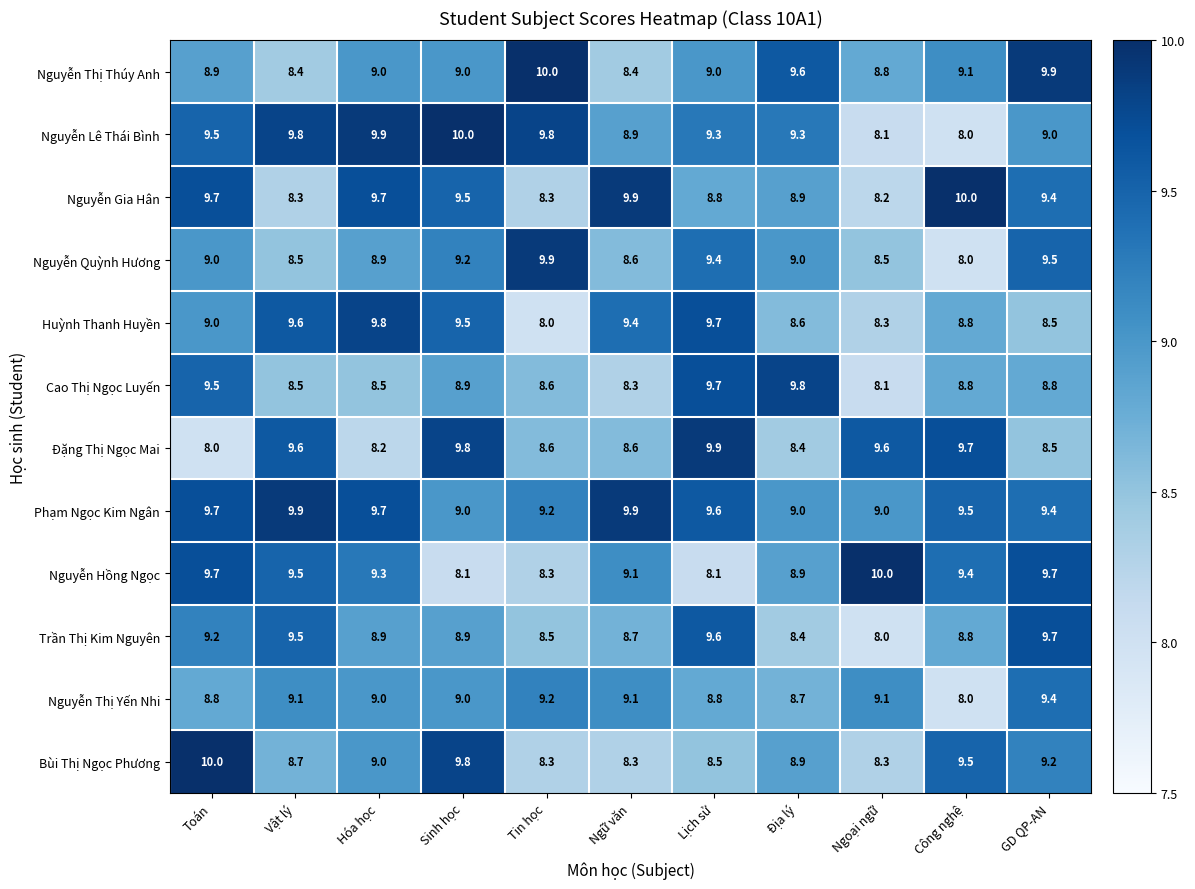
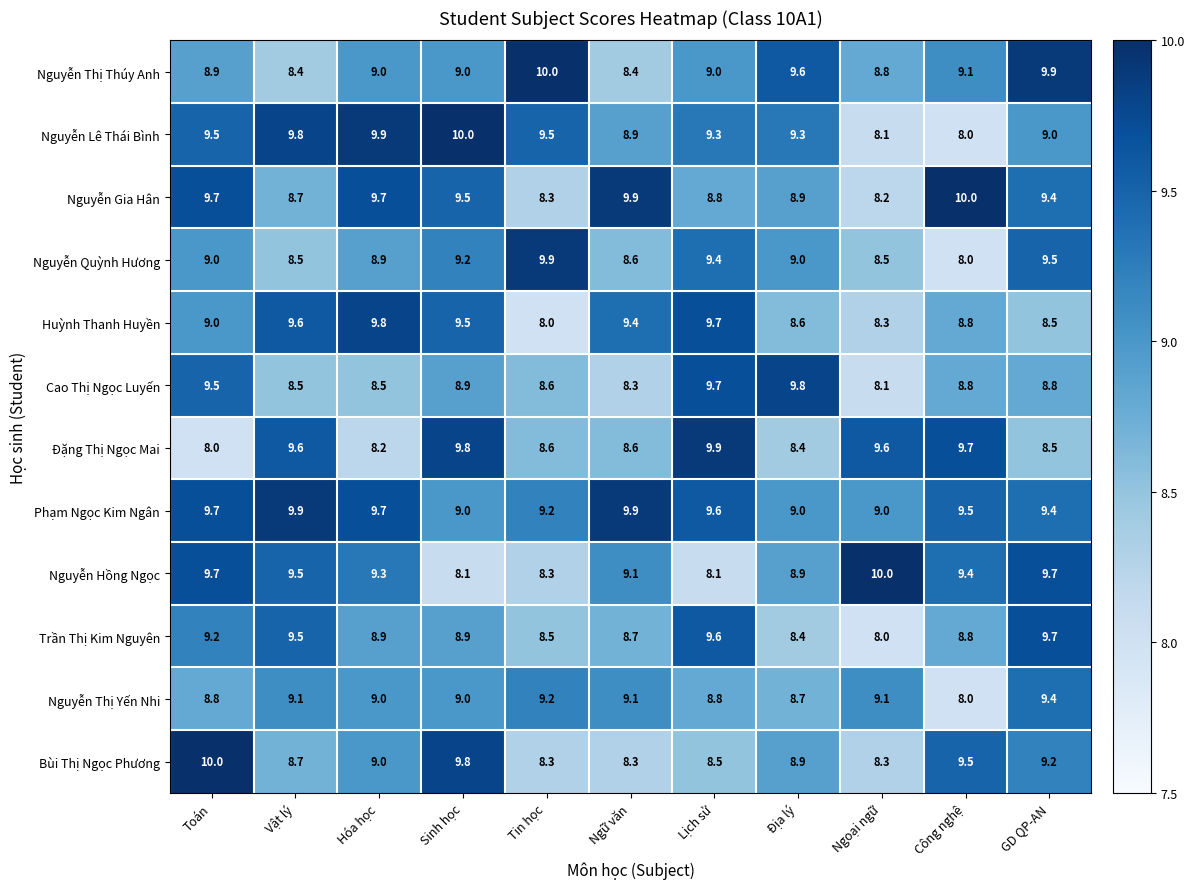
Nguyễn Lê Thái Bình, Tin học: 9.8 -> 9.5
Nguyễn Gia Hân, Vật lý: 8.3 -> 8.7
